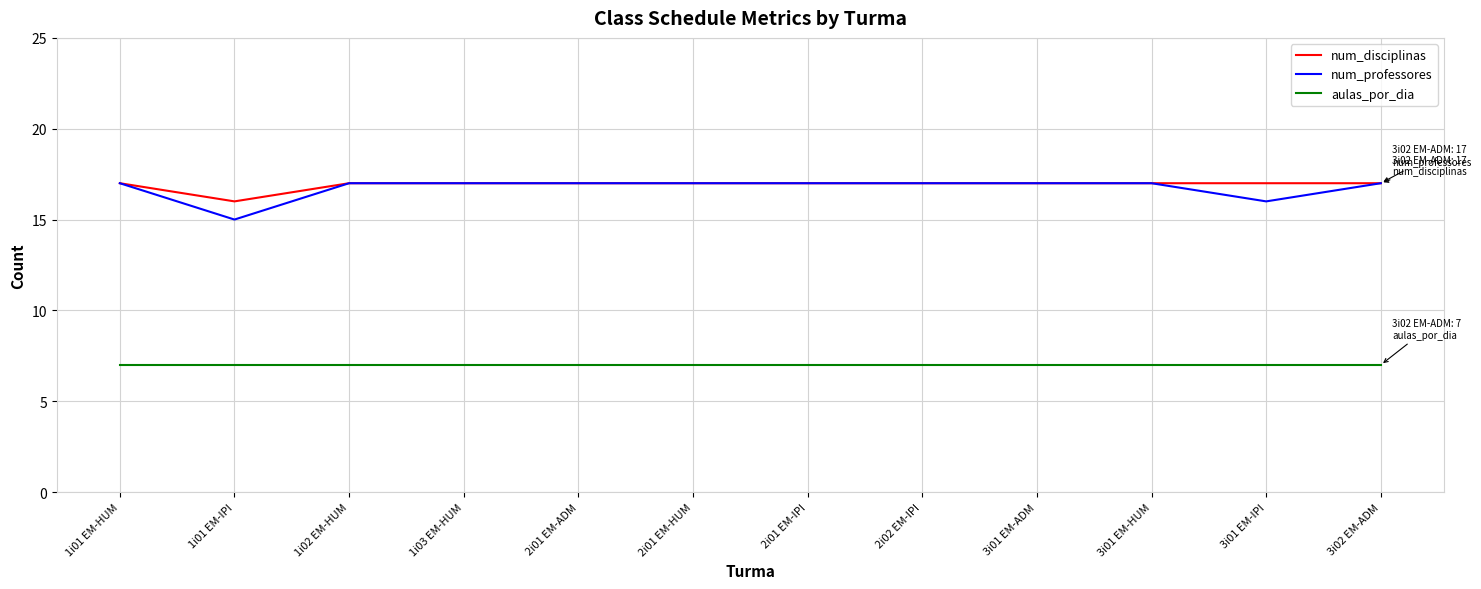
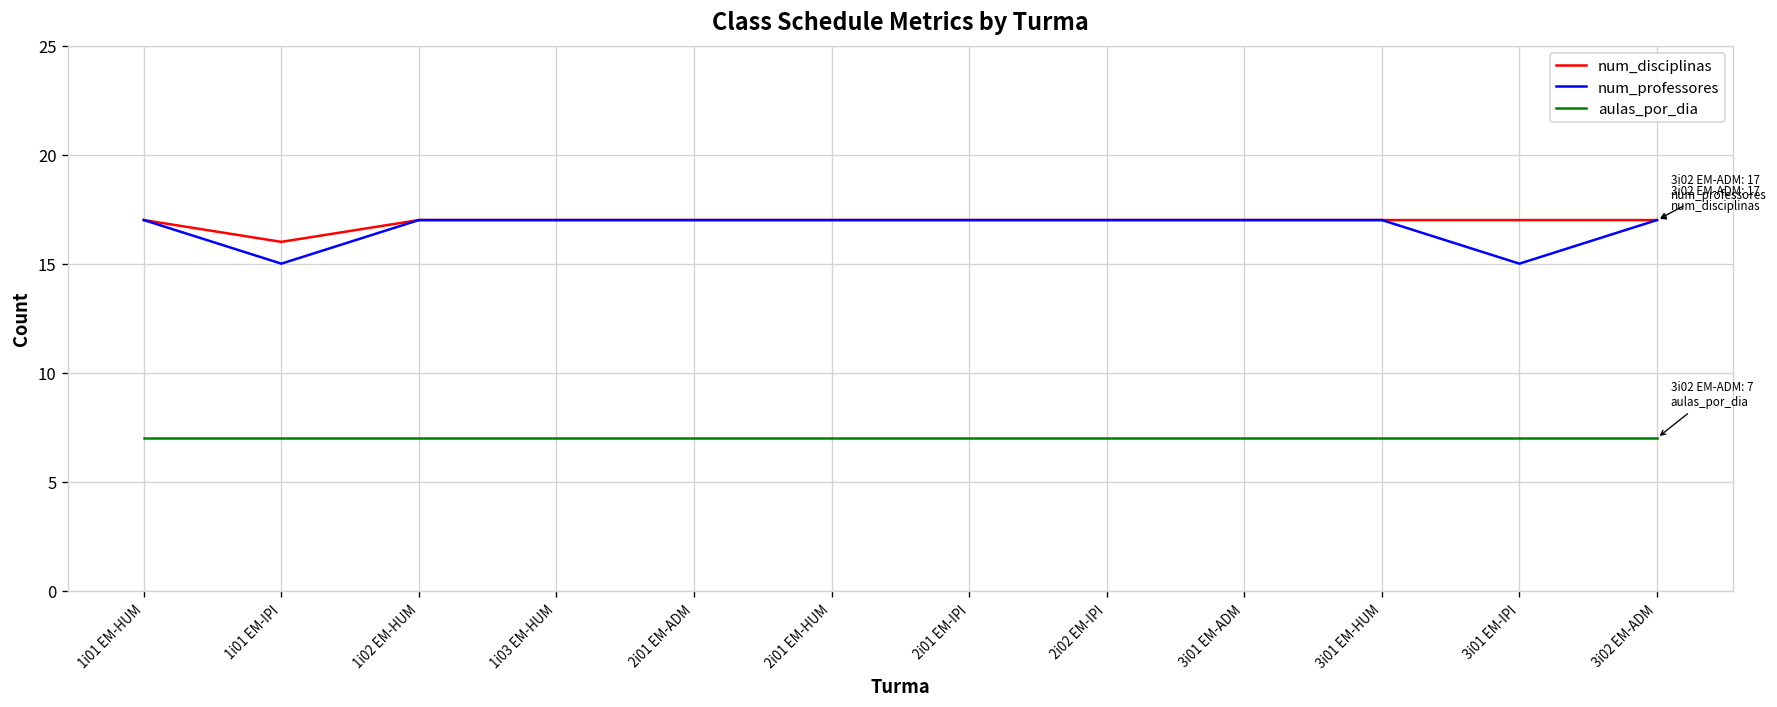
num_professores, 3i01 EM-IPI: 16 -> 15
